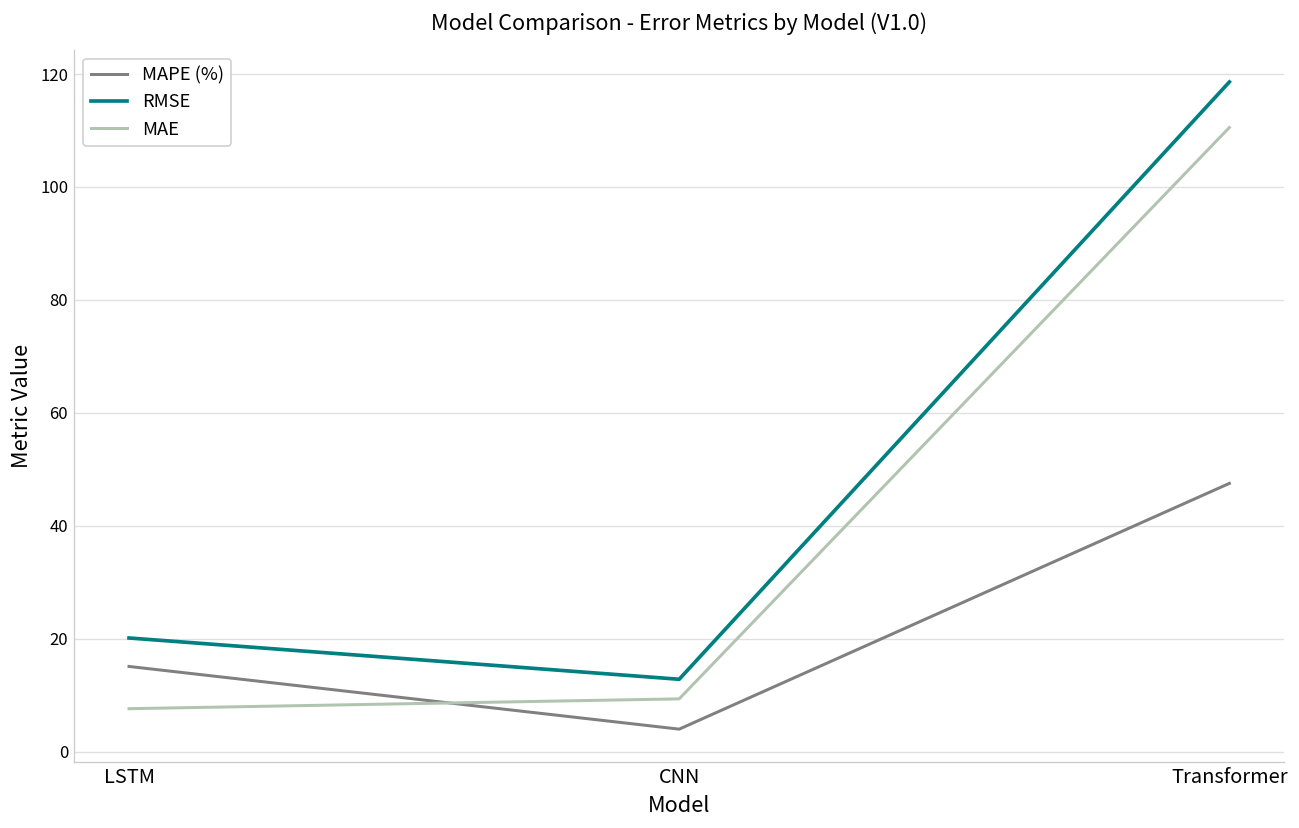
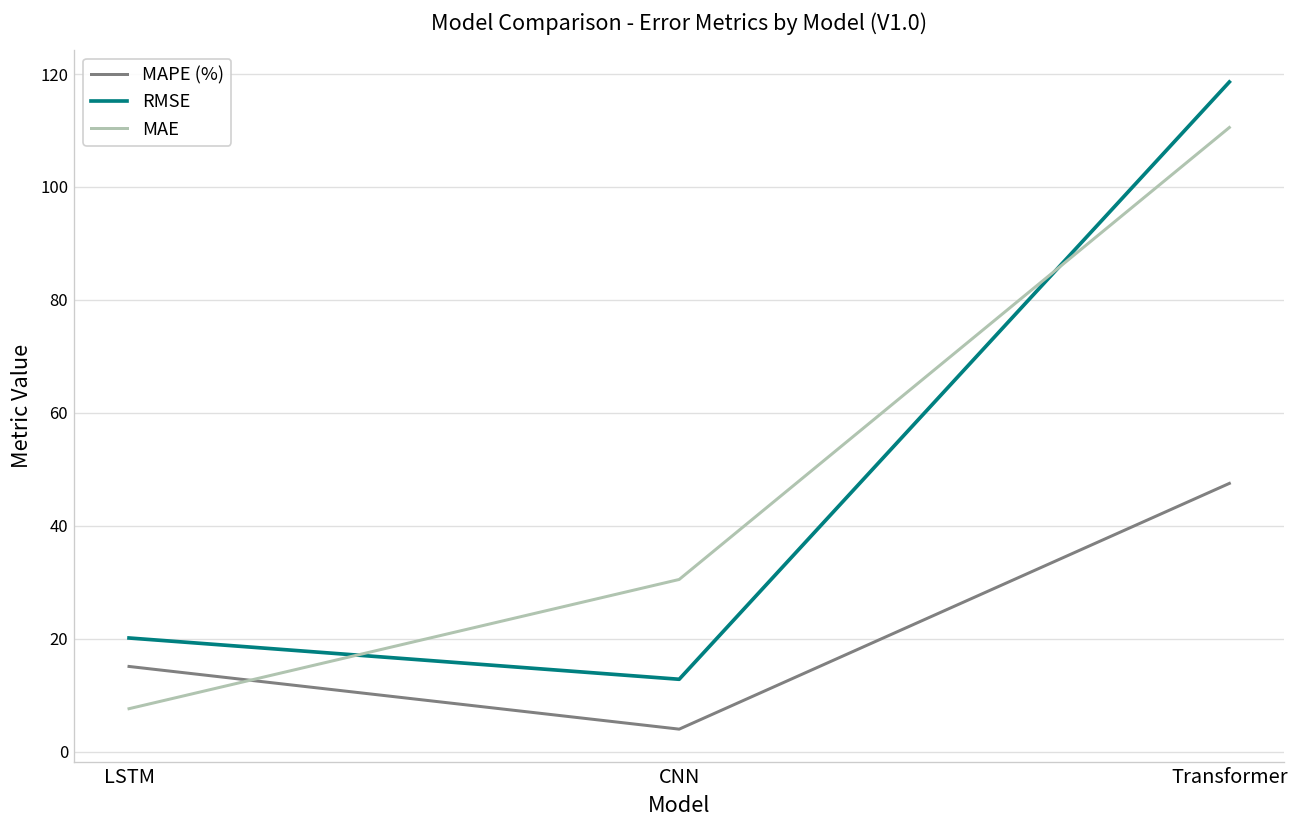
MAE, CNN: 9 -> 31
